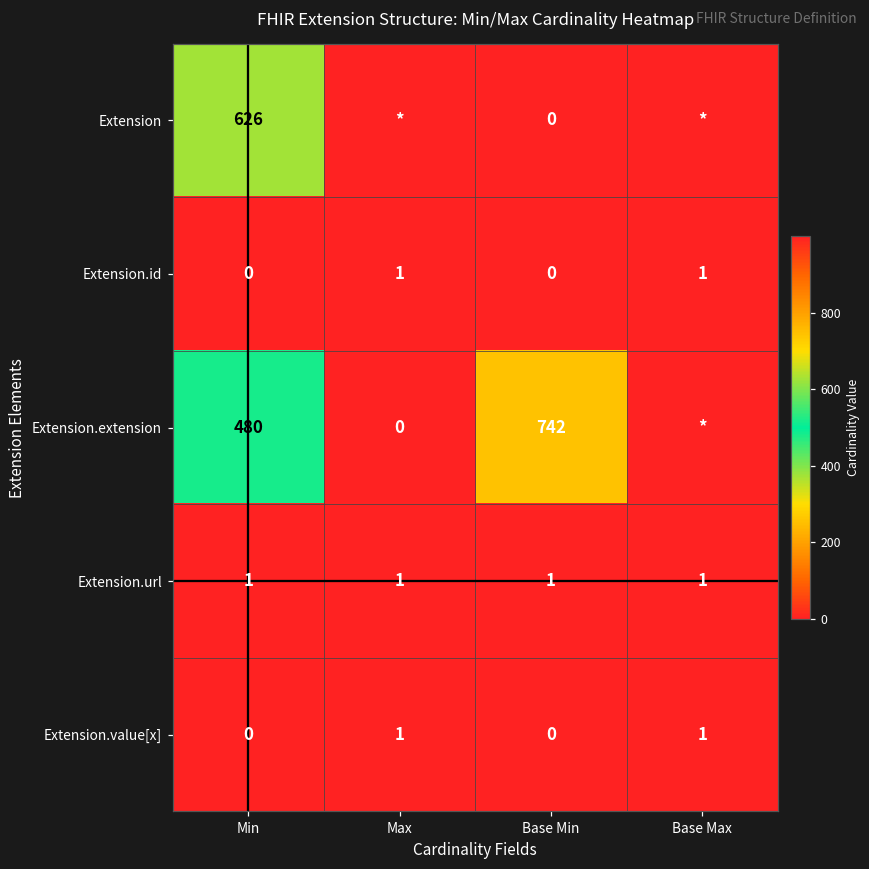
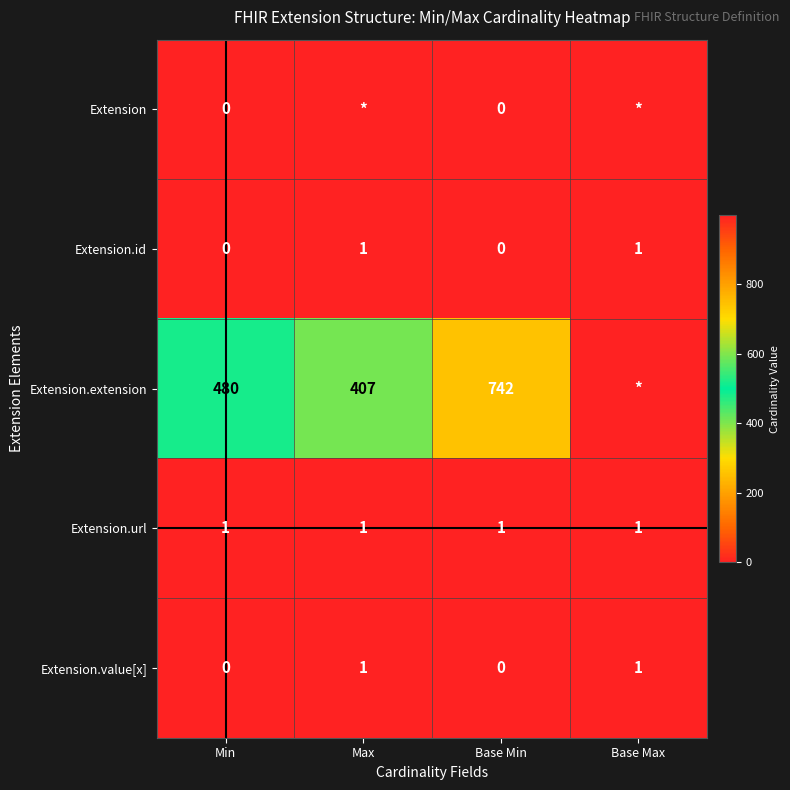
Extension, Min: 626 -> 0
Extension.extension, Max: 0 -> 407
